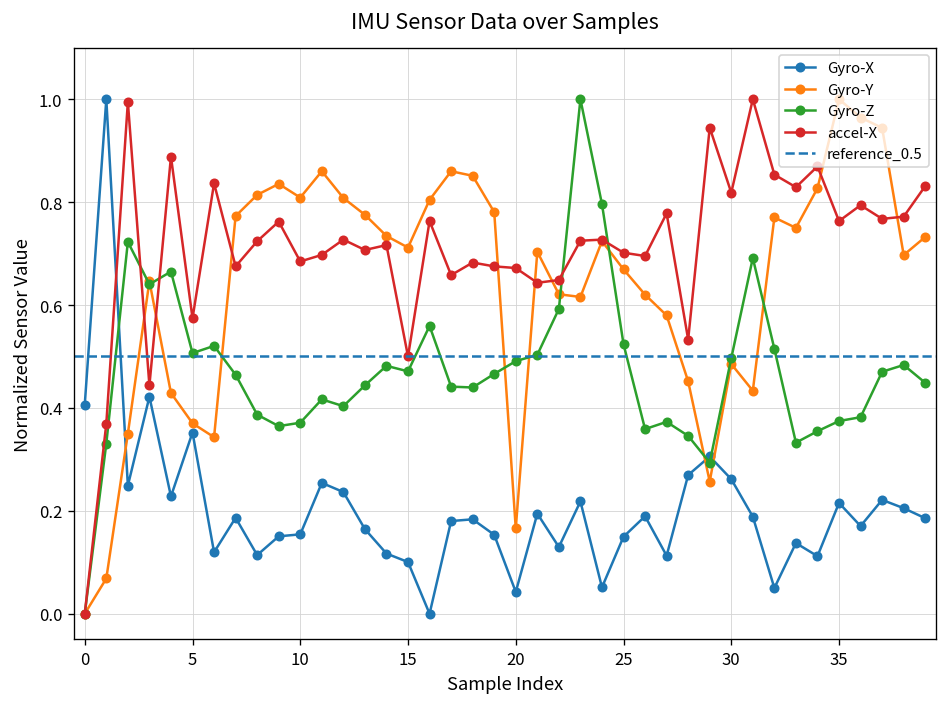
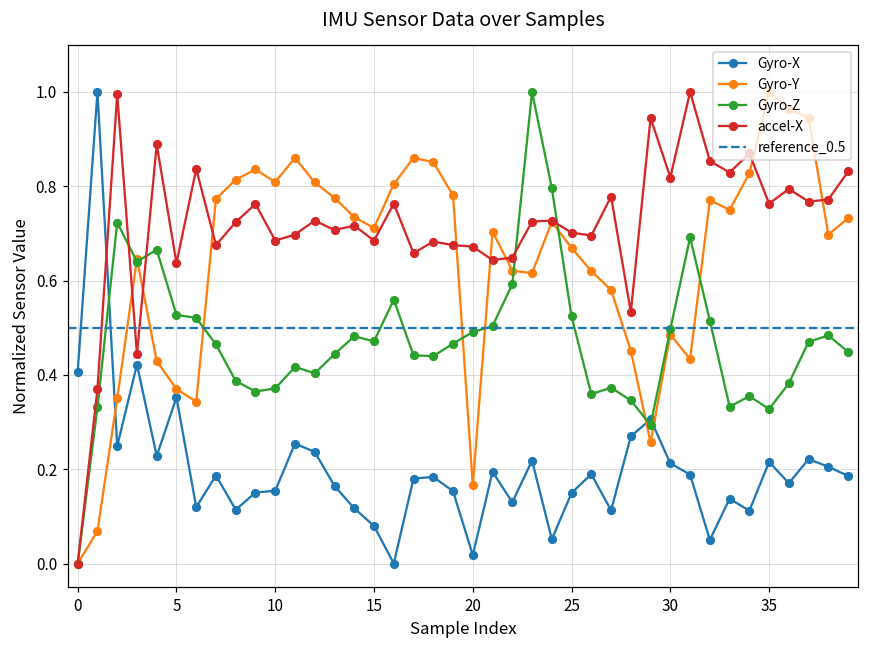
Gyro-Z, 5: 0.51 -> 0.53
accel-X, 5: 0.57 -> 0.64
Gyro-X, 15: 0.10 -> 0.08
accel-X, 15: 0.50 -> 0.68
Gyro-X, 20: 0.04 -> 0.02
Gyro-X, 30: 0.26 -> 0.21
Gyro-Z, 35: 0.37 -> 0.33
